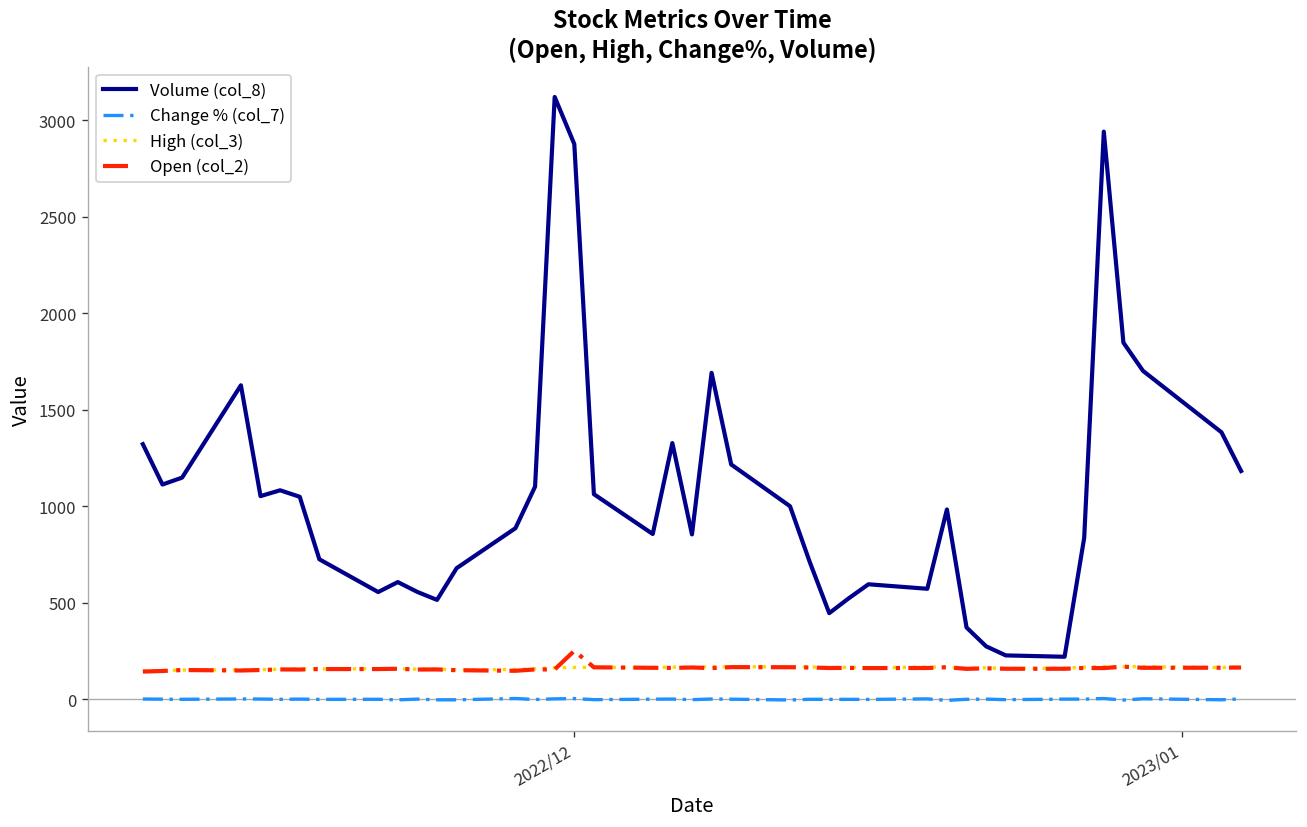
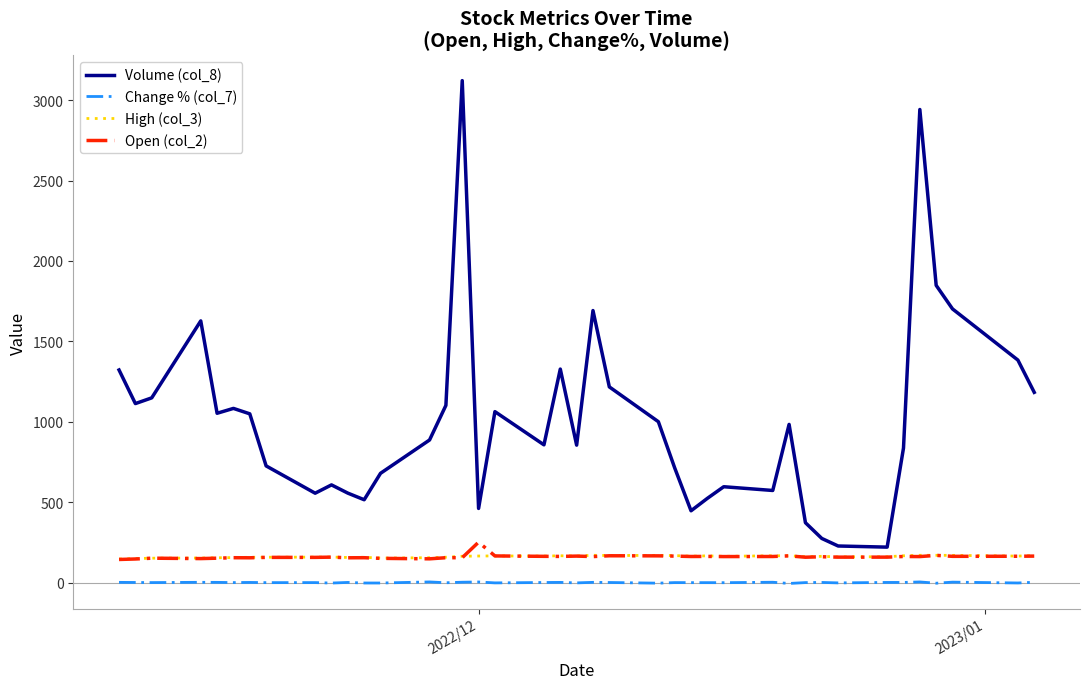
Volume (col_8), 2022/12: 2880 -> 460
